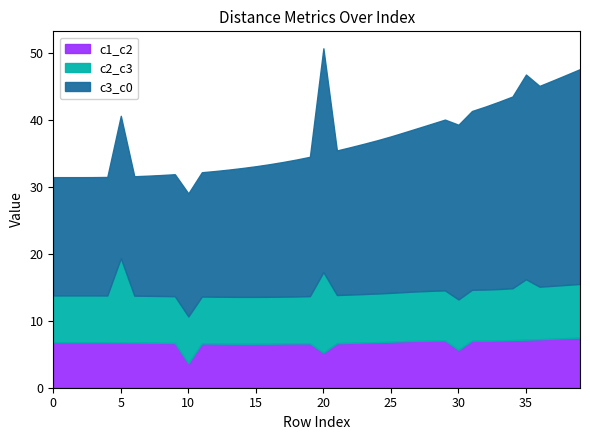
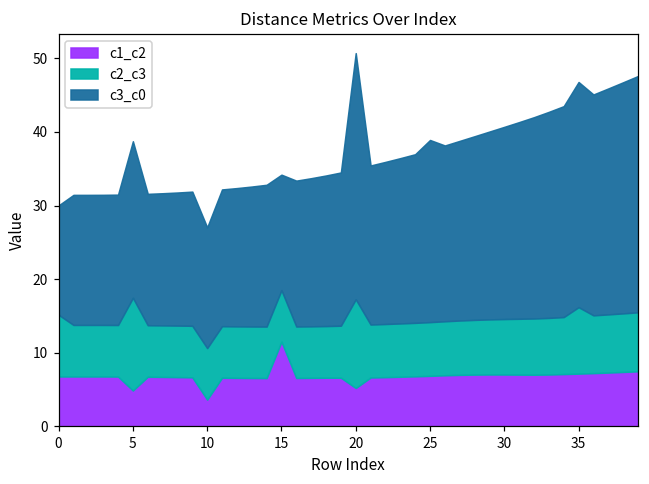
c2_c3, 0: 7 -> 8
c3_c0, 0: 18 -> 15
c1_c2, 5: 7 -> 5
c3_c0, 10: 18 -> 16
c1_c2, 15: 7 -> 12
c3_c0, 15: 20 -> 16
c3_c0, 25: 23 -> 25
c1_c2, 30: 6 -> 7
